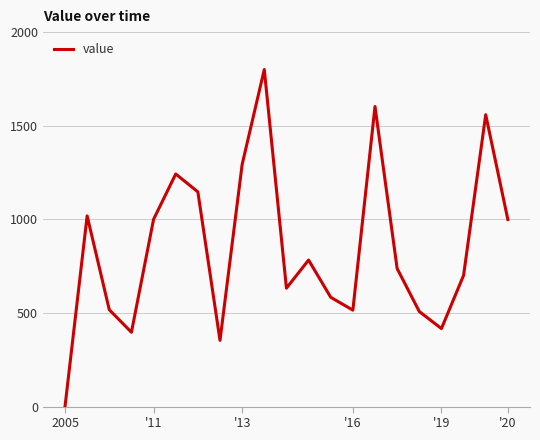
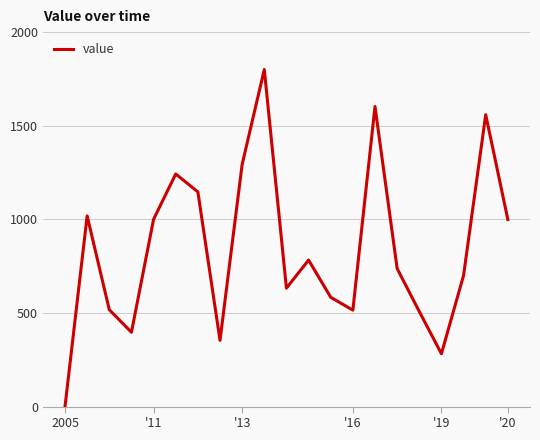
'19: 420 -> 280
